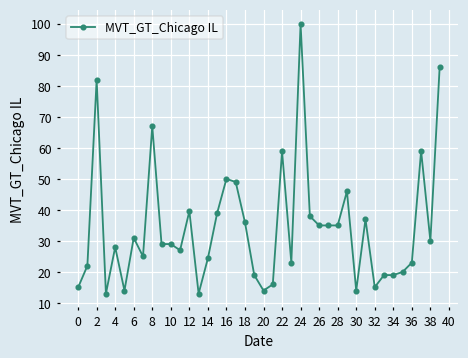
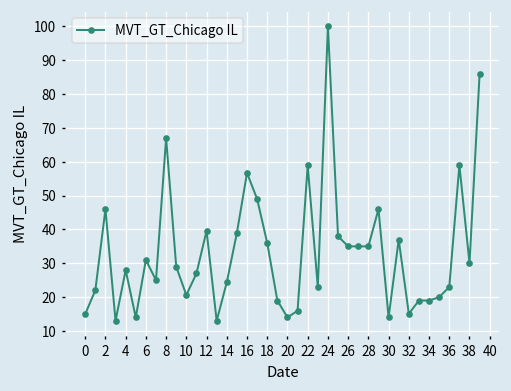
2: 82 -> 46
10: 29 -> 21
16: 50 -> 57
